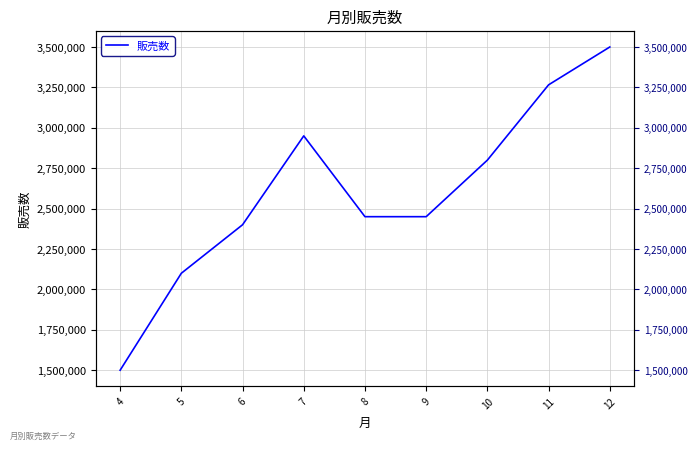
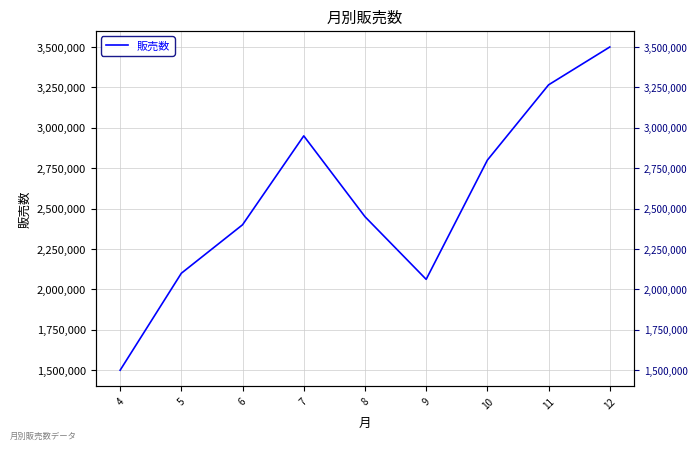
9: 2,450,000 -> 2,060,000
